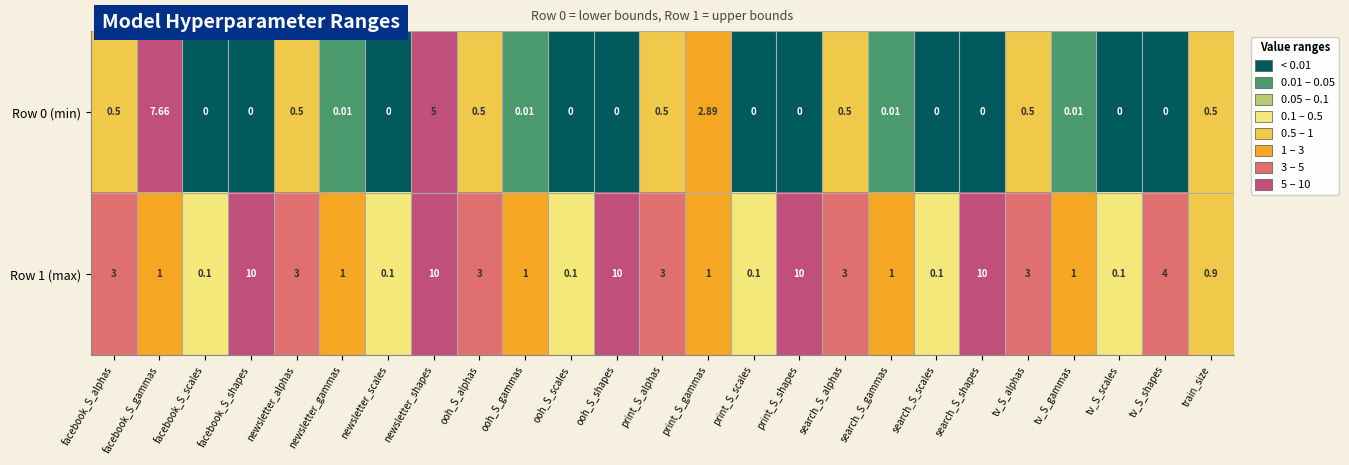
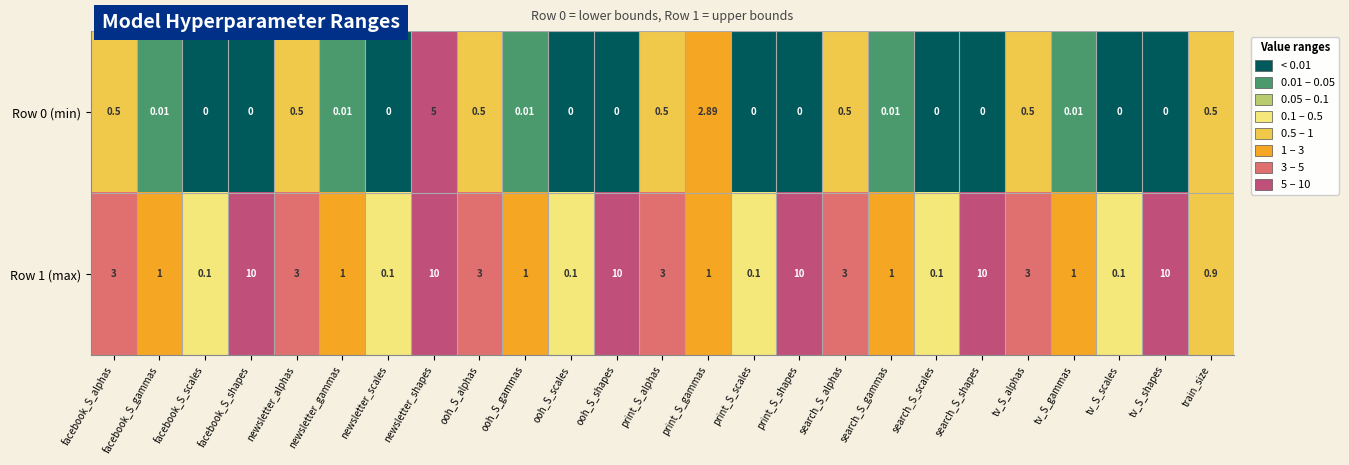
Row 0 (min), facebook_S_gammas: 7.66 -> 0.01
Row 1 (max), tv_S_shapes: 4 -> 10
